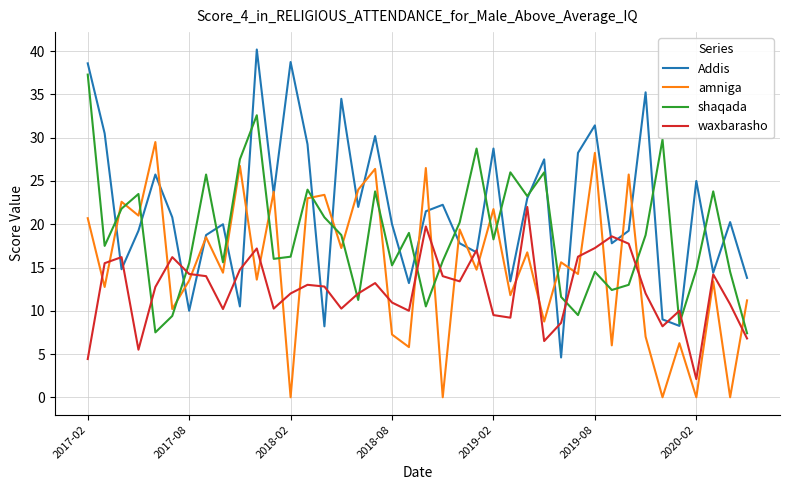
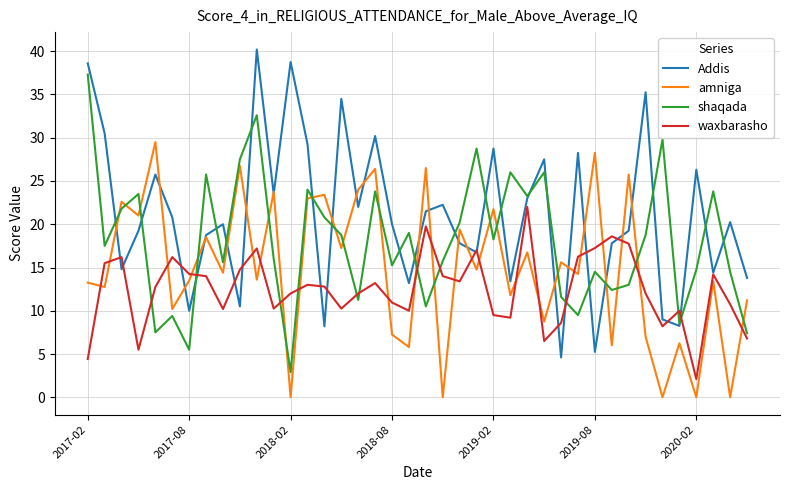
amniga, 2017-02: 21 -> 13
shaqada, 2017-08: 16 -> 6
shaqada, 2018-02: 16 -> 3
Addis, 2019-08: 31 -> 5
Addis, 2020-02: 25 -> 26
